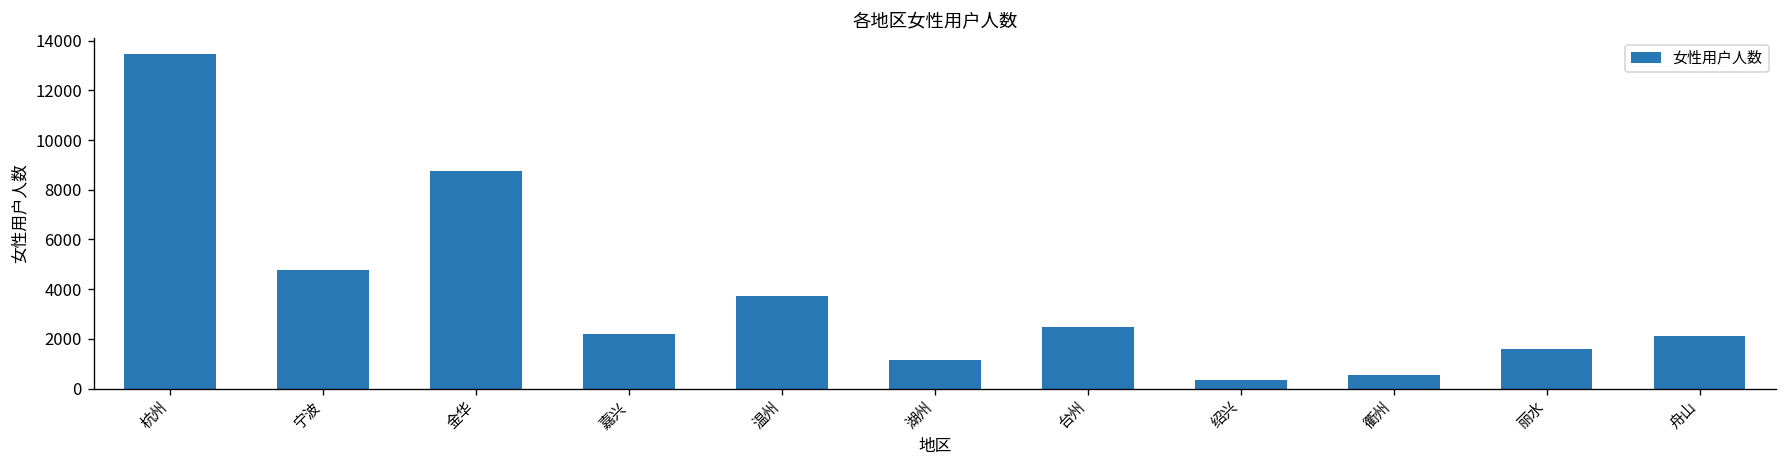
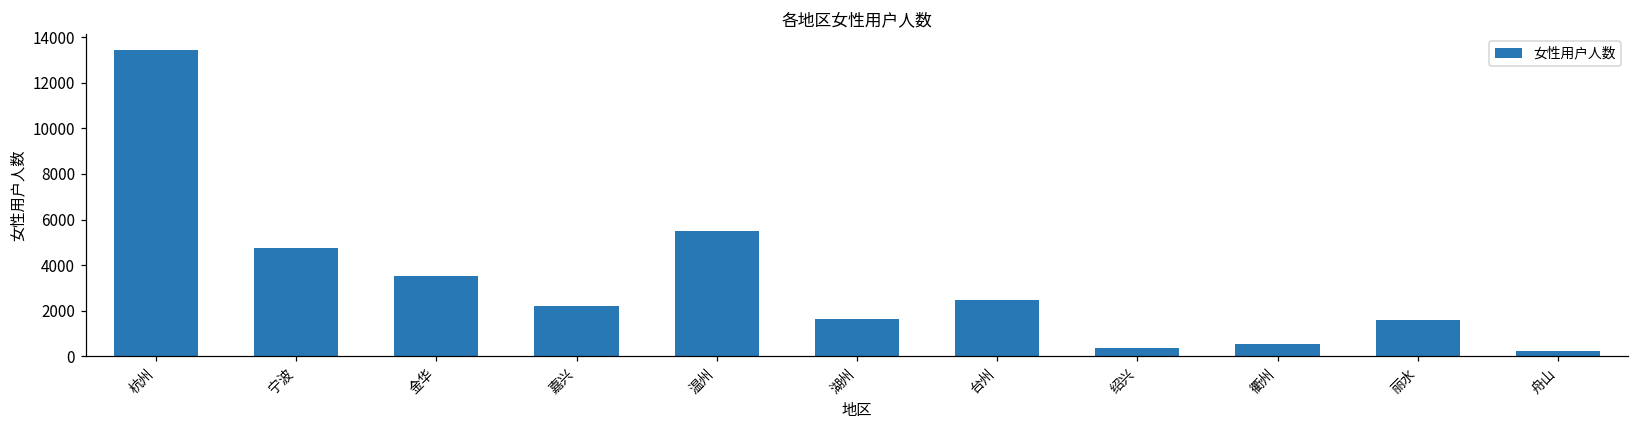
金华: 8700 -> 3500
温州: 3700 -> 5500
湖州: 1100 -> 1600
舟山: 2100 -> 200
